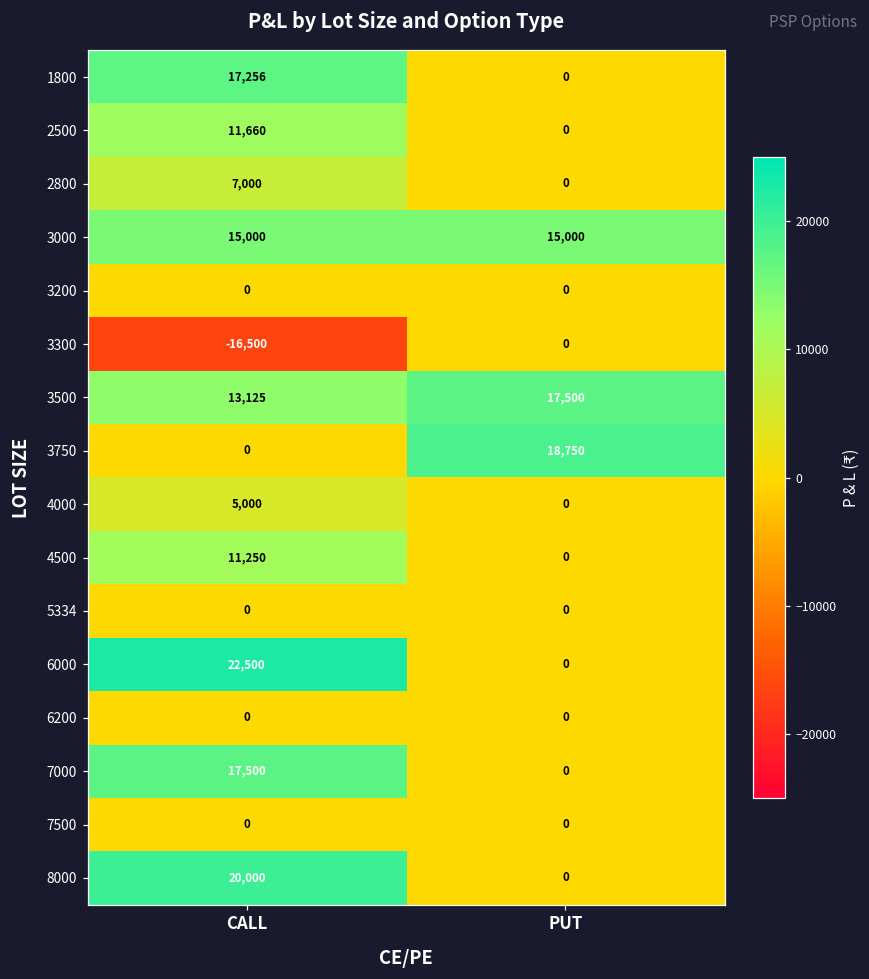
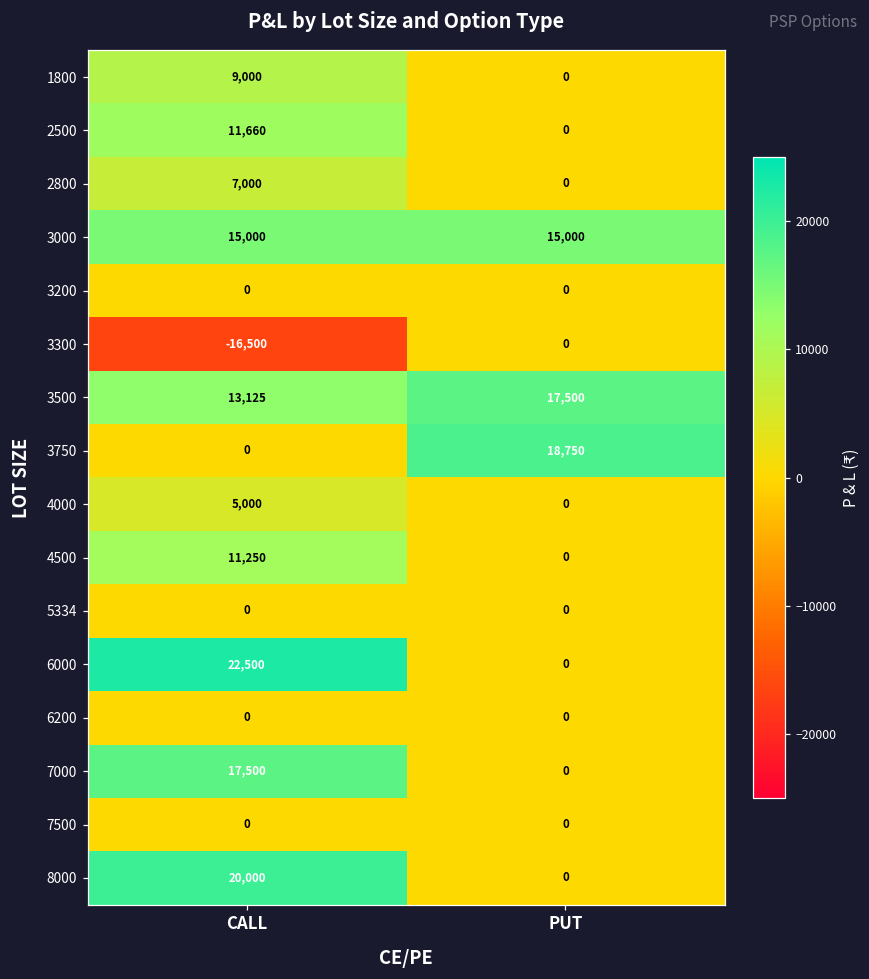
1800, CALL: 17,256 -> 9,000
